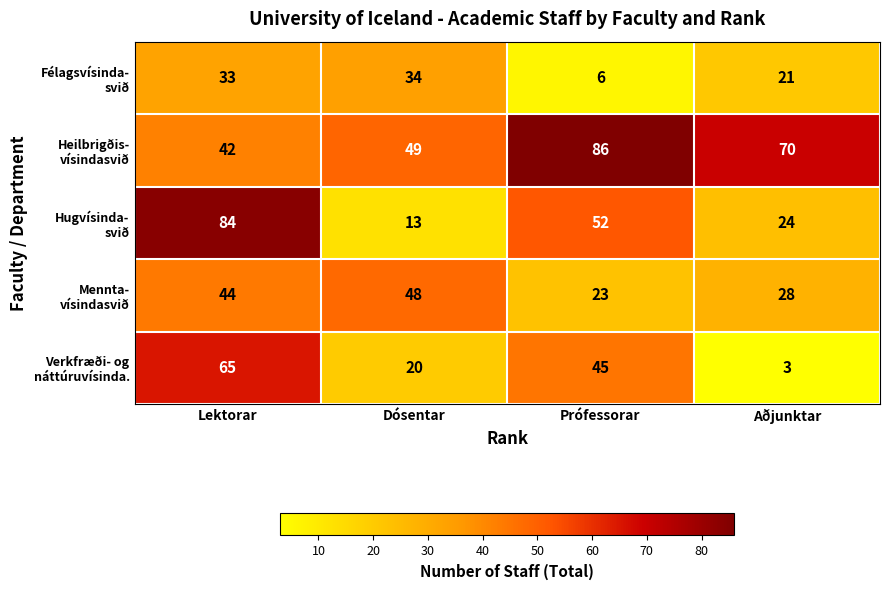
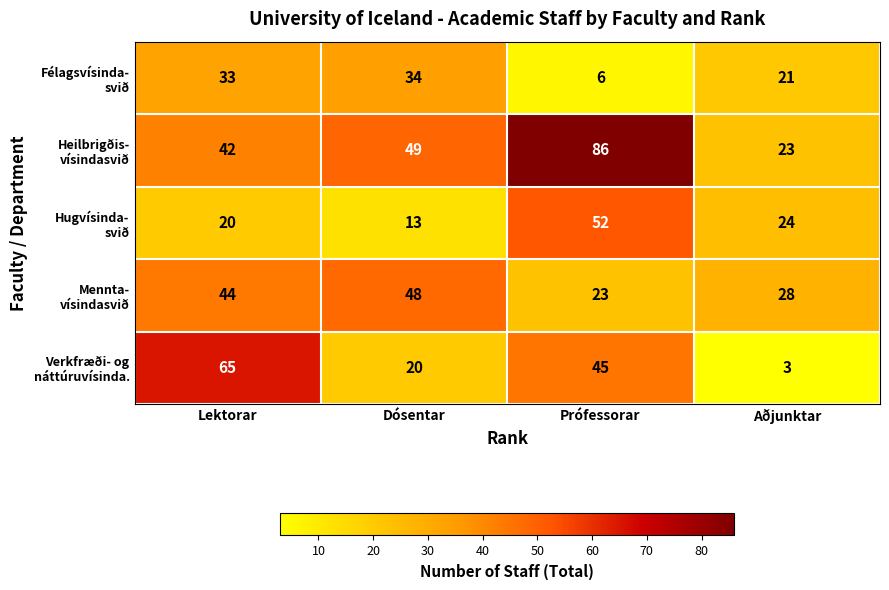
Heilbrigðis- vísindasvið, Aðjunktar: 70 -> 23
Hugvísinda- svið, Lektorar: 84 -> 20
